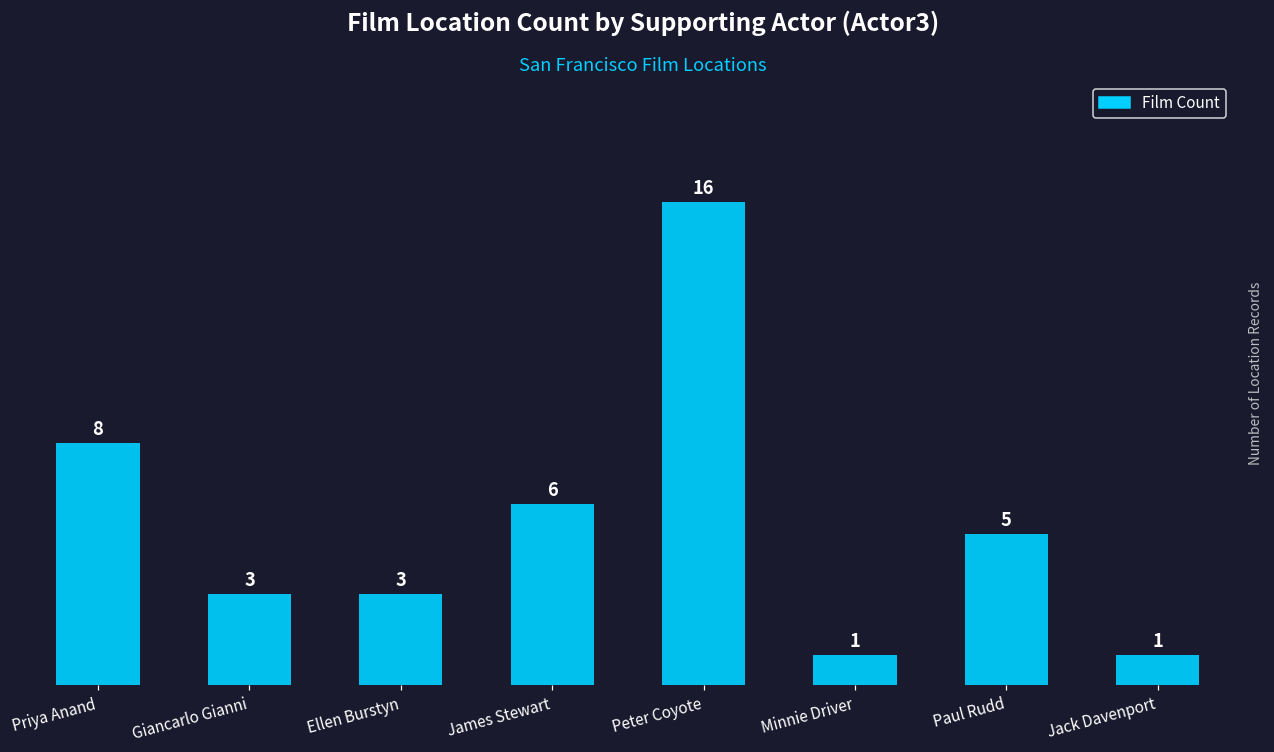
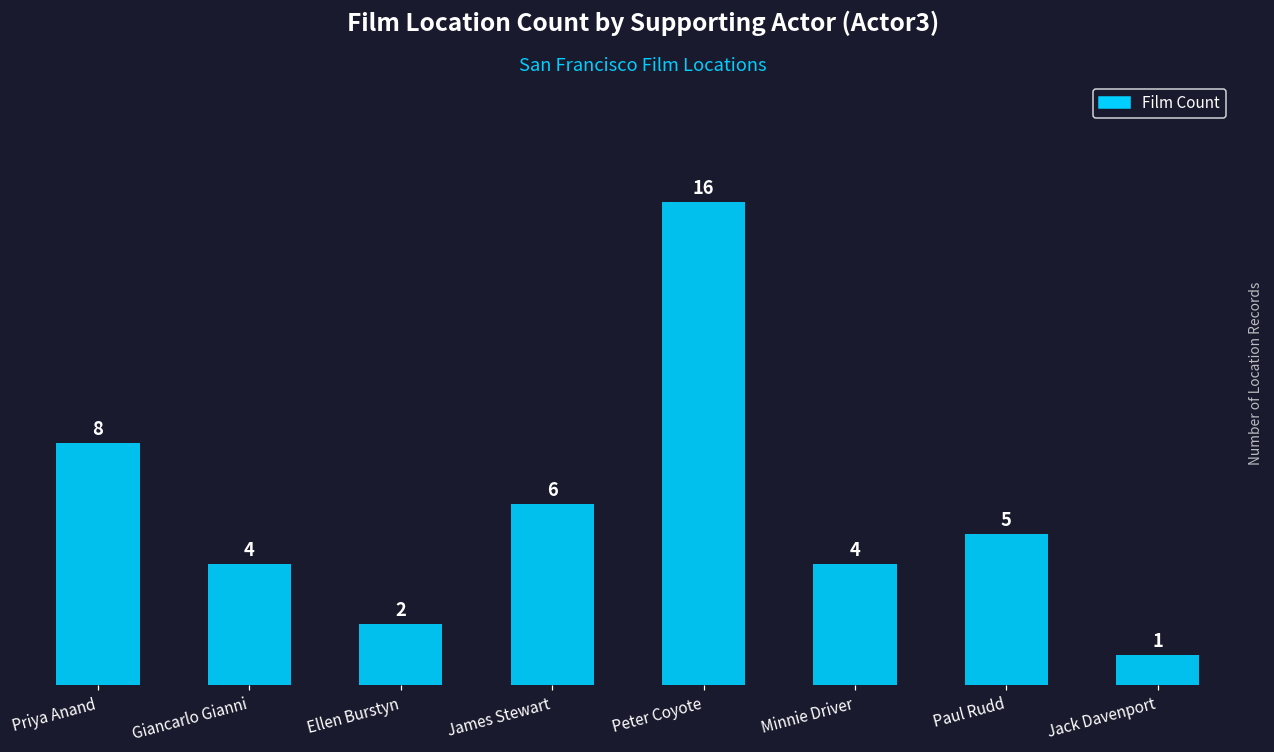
Giancarlo Gianni: 3 -> 4
Ellen Burstyn: 3 -> 2
Minnie Driver: 1 -> 4
